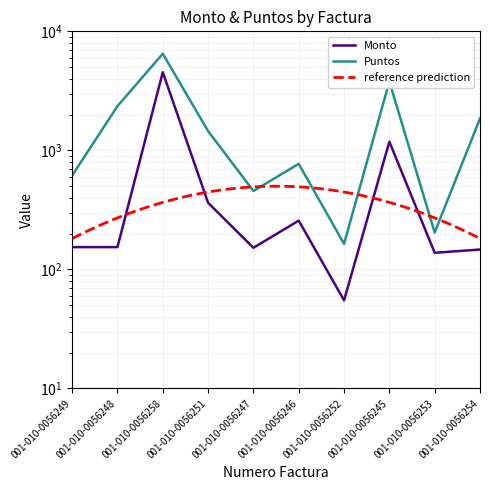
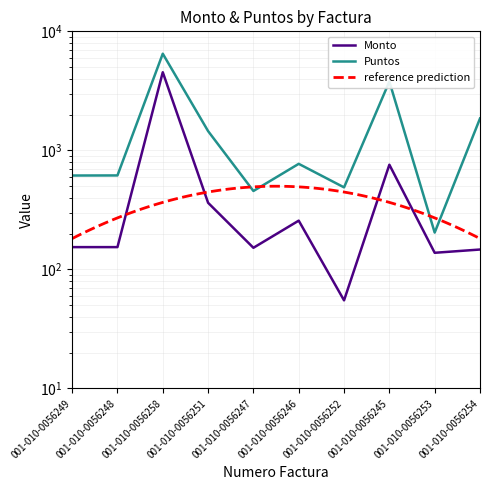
Puntos, 001-010-0056248: 2400 -> 600
Puntos, 001-010-0056252: 160 -> 490
Monto, 001-010-0056245: 1200 -> 800
